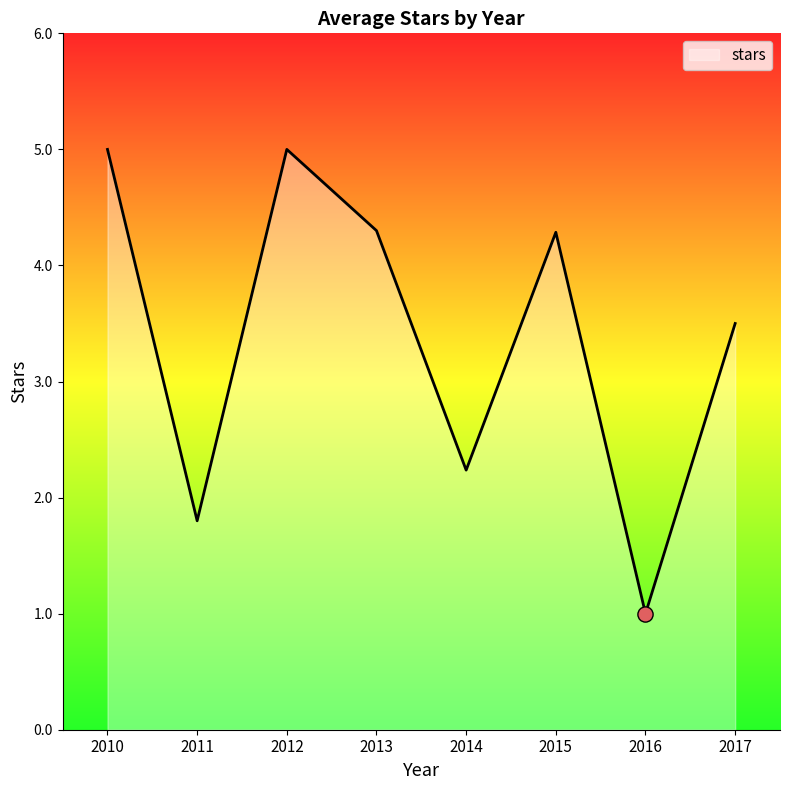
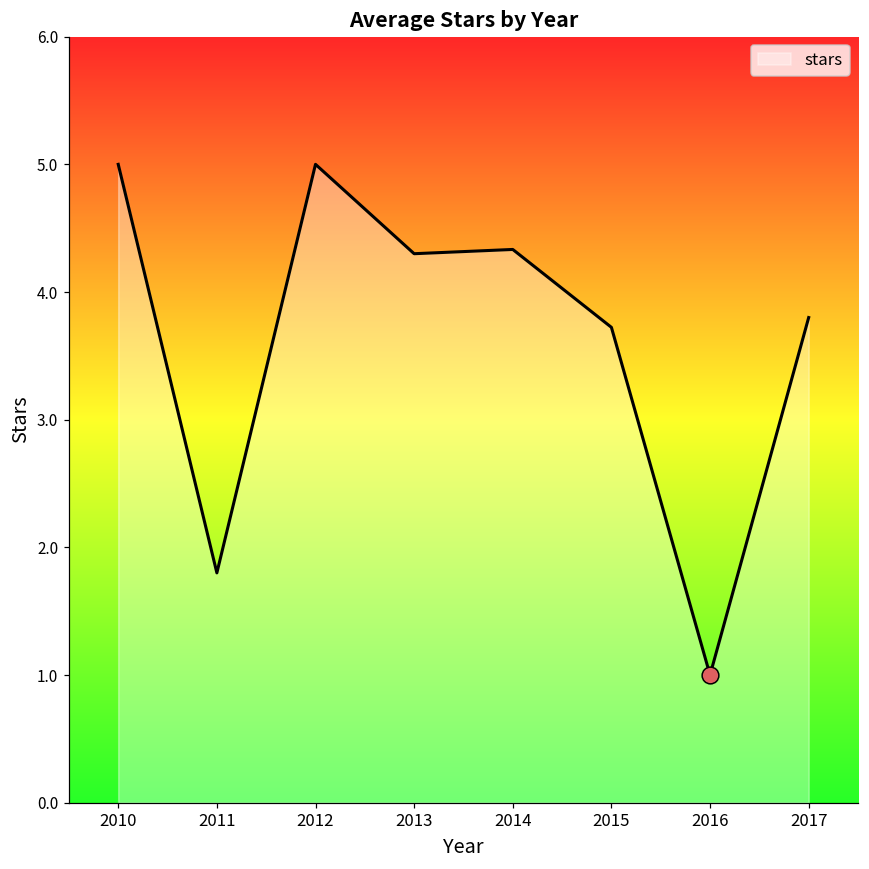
stars, 2014: 2.24 -> 4.33
stars, 2015: 4.29 -> 3.72
stars, 2017: 3.5 -> 3.8
